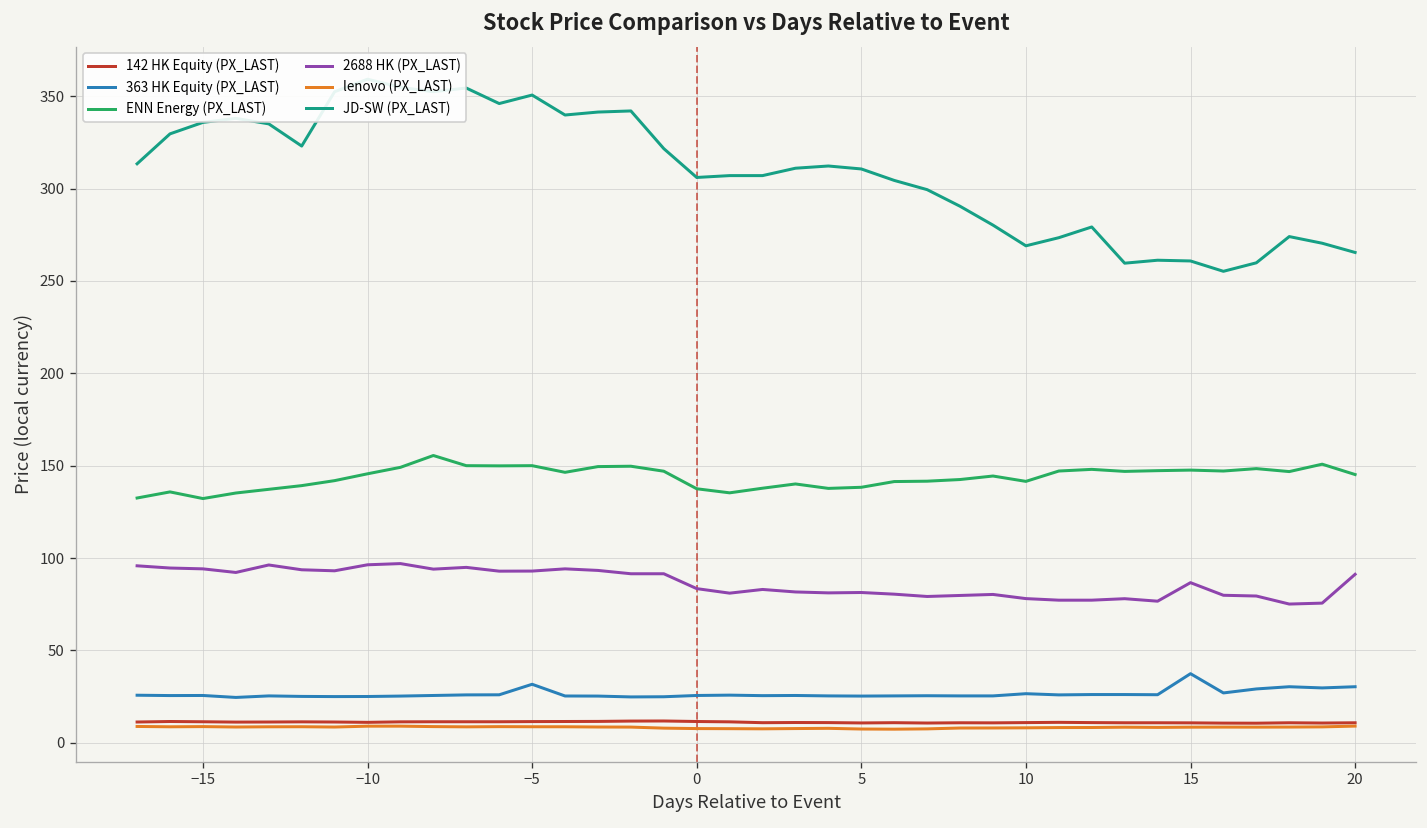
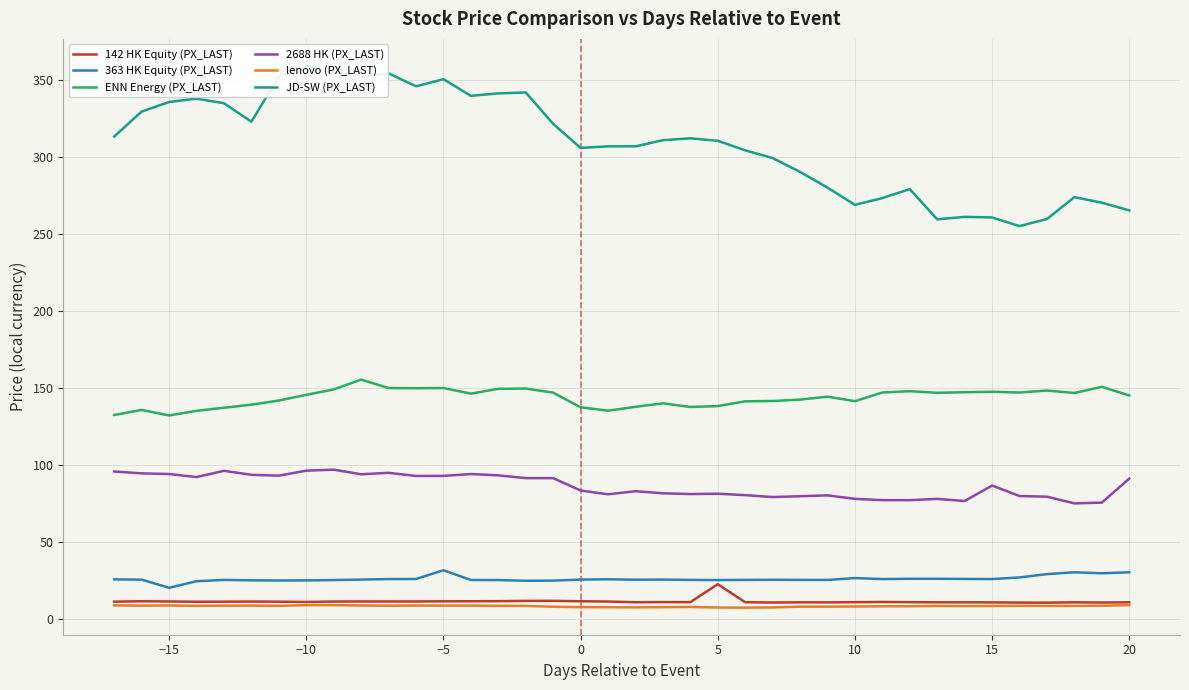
363 HK Equity (PX_LAST), −15: 26 -> 20
142 HK Equity (PX_LAST), 5: 11 -> 23
363 HK Equity (PX_LAST), 15: 37 -> 26
